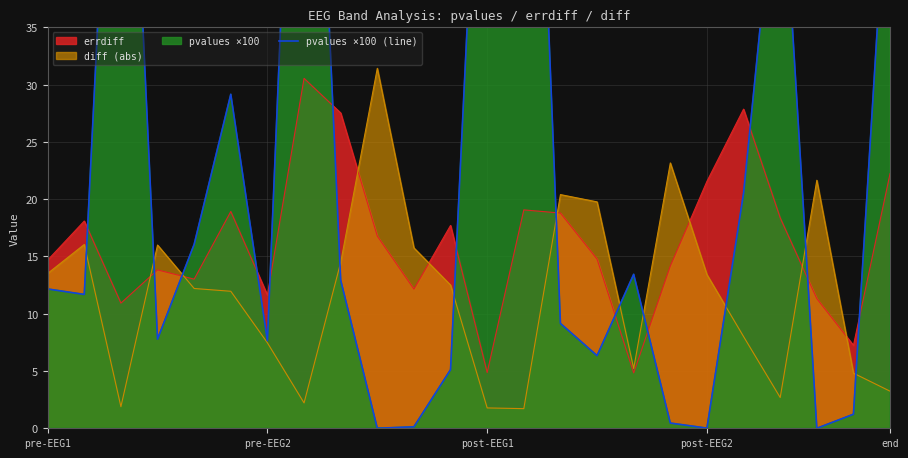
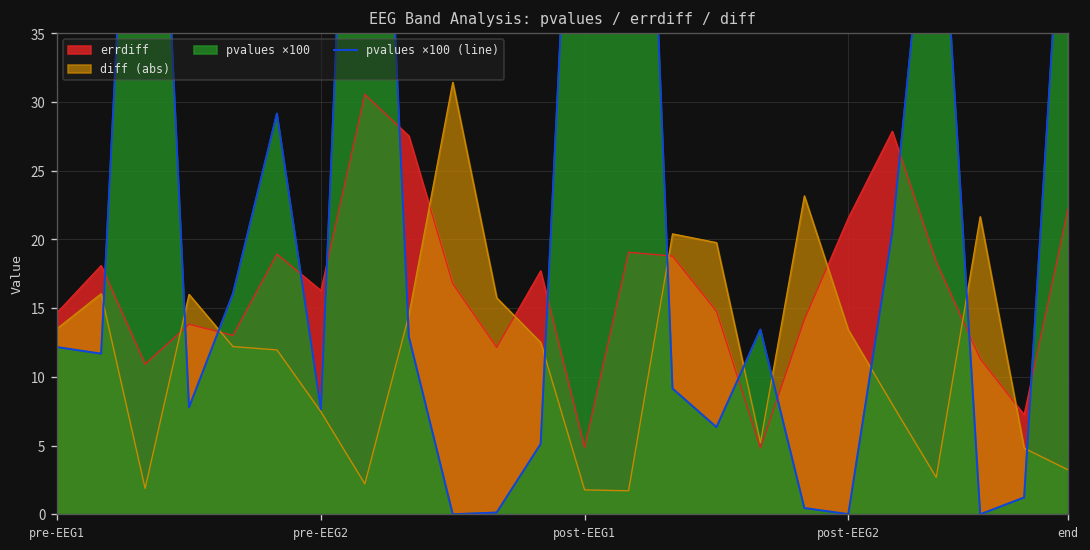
errdiff, pre-EEG2: 11.6 -> 16.3
